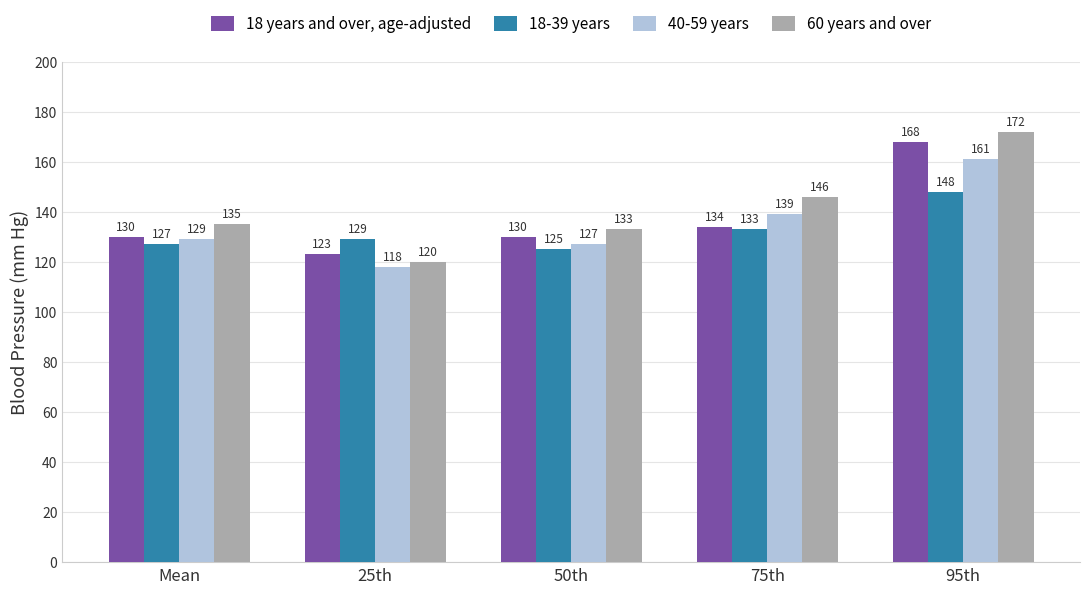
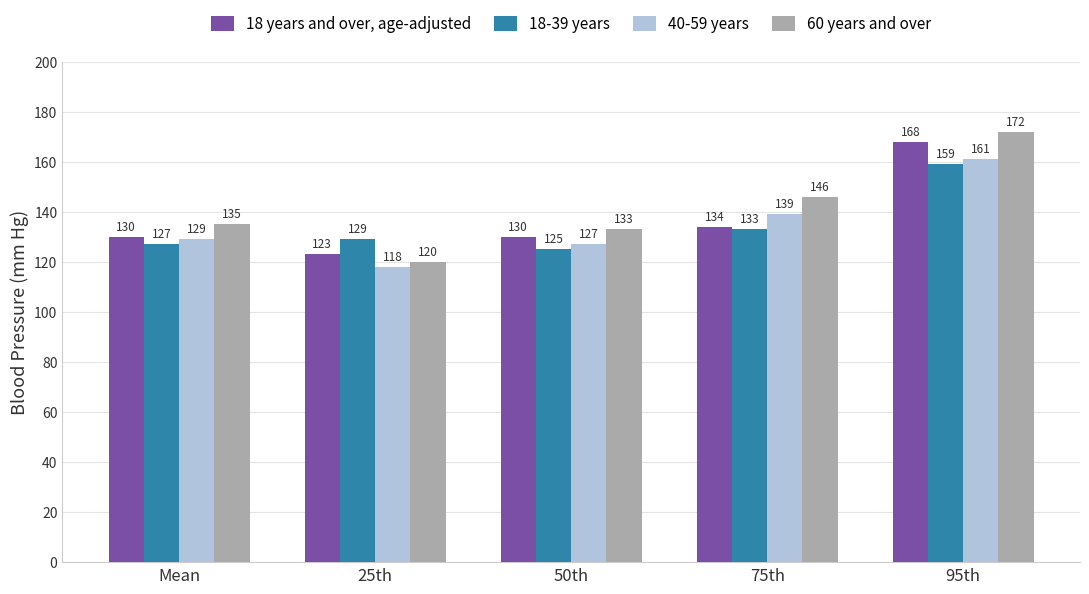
18-39 years, 95th: 148 -> 159
